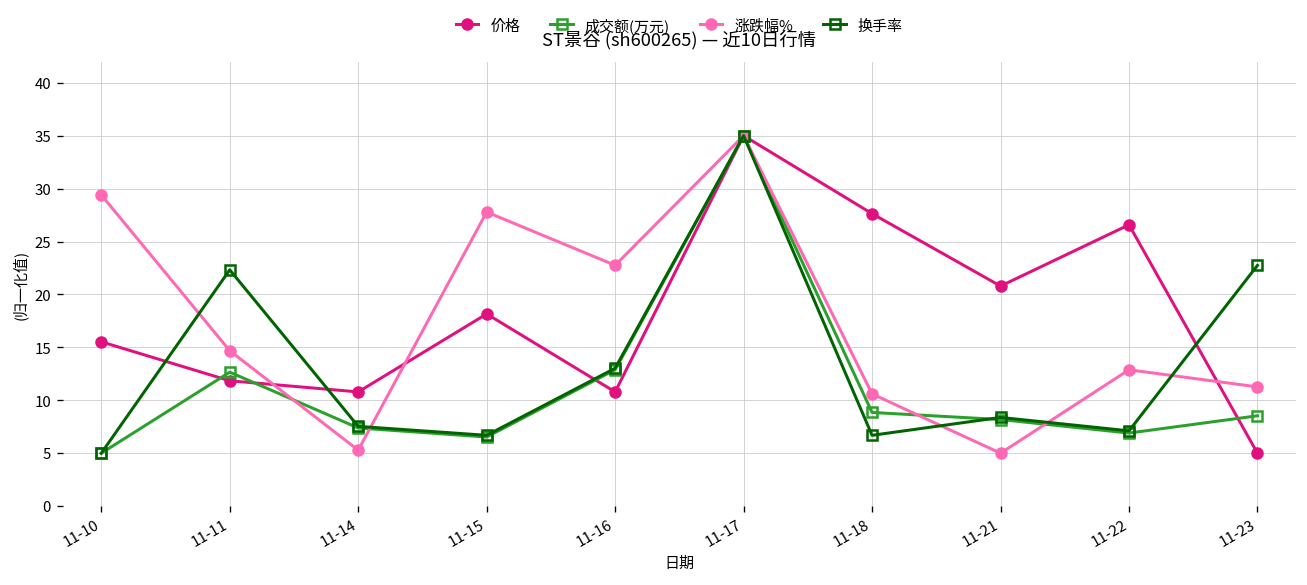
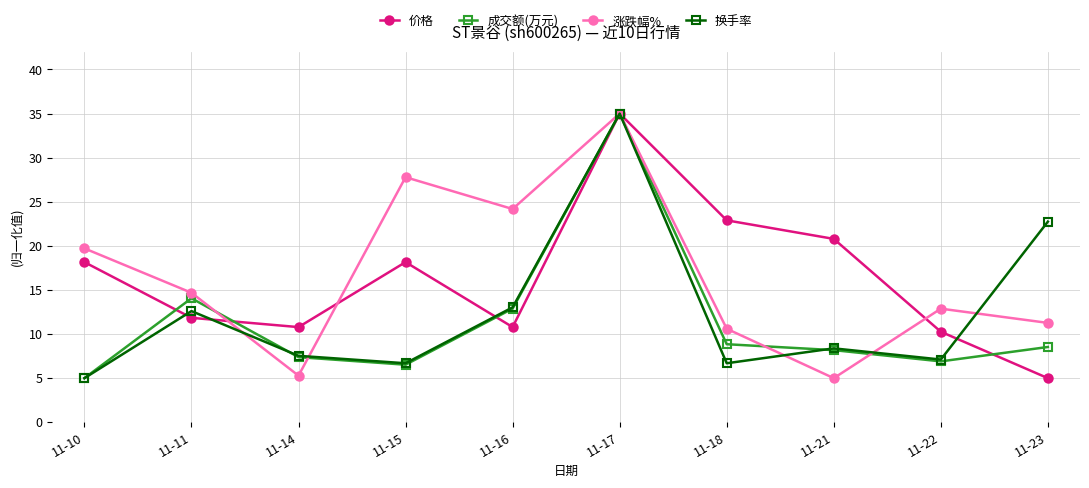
价格, 11-10: 16 -> 18
涨跌幅%, 11-10: 29 -> 20
成交额(万元), 11-11: 13 -> 14
换手率, 11-11: 22 -> 13
涨跌幅%, 11-16: 23 -> 24
价格, 11-18: 28 -> 23
价格, 11-22: 27 -> 10
